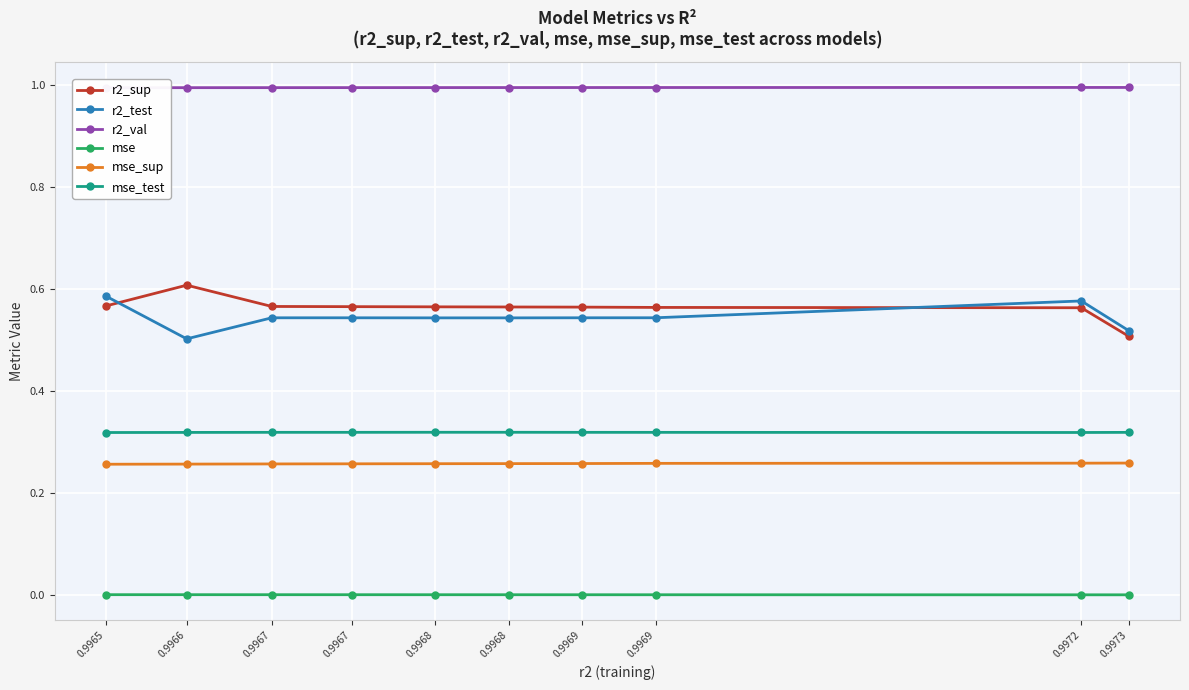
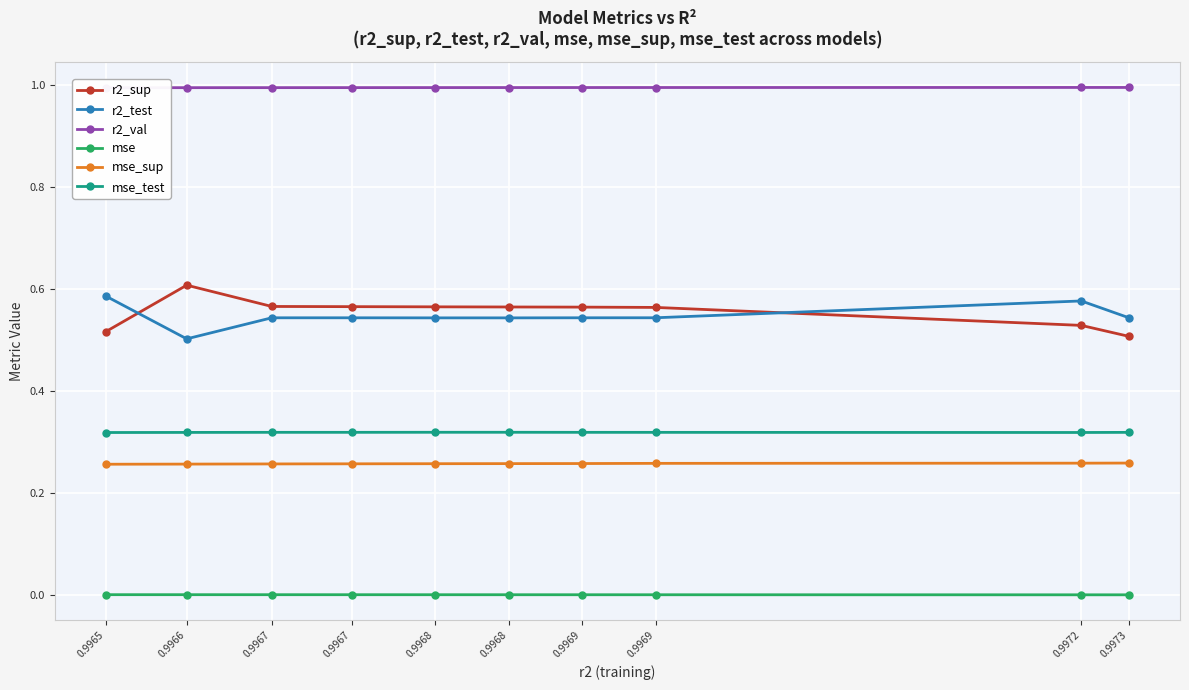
r2_sup, 0.9965: 0.57 -> 0.52
r2_sup, 0.9972: 0.56 -> 0.53
r2_test, 0.9973: 0.52 -> 0.54
